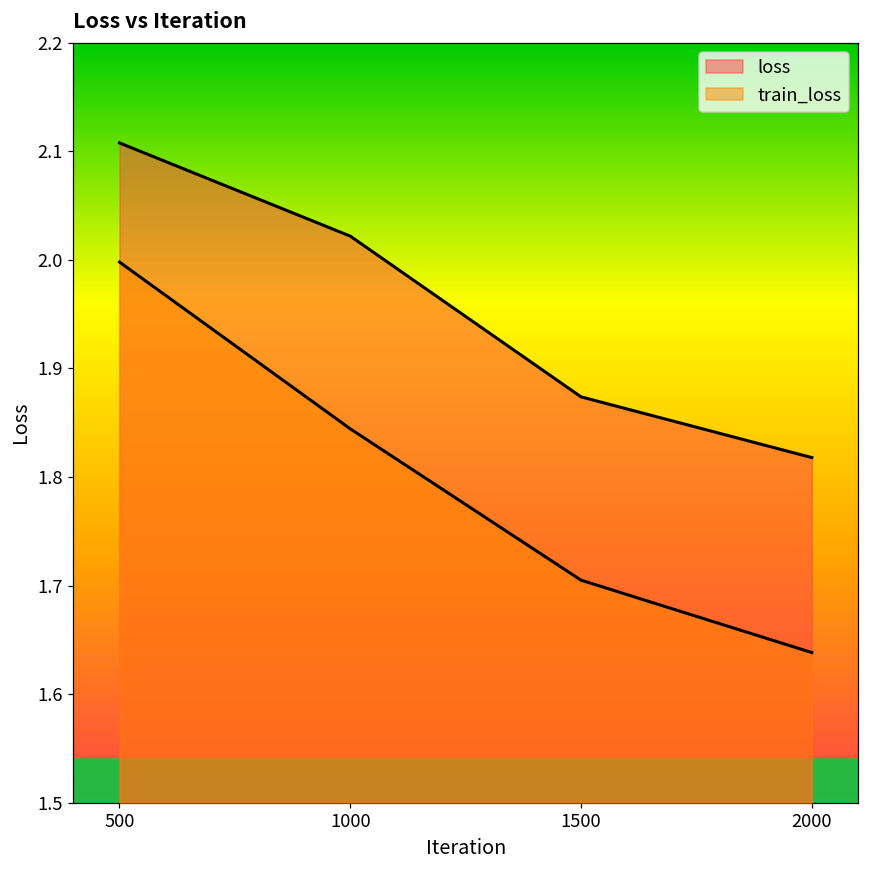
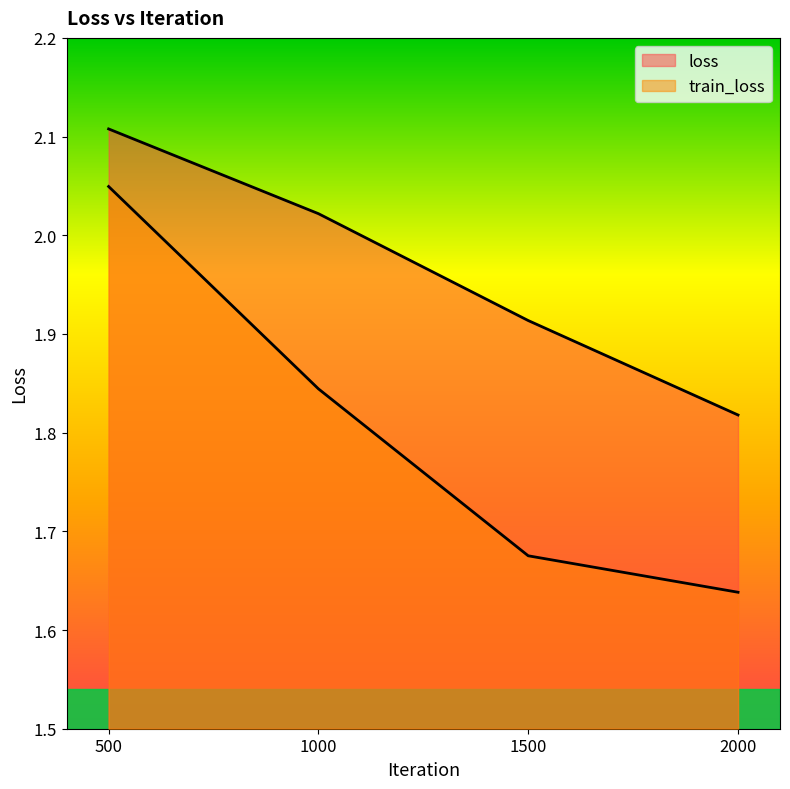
train_loss, 500: 2.00 -> 2.05
loss, 1500: 1.87 -> 1.91
train_loss, 1500: 1.70 -> 1.68
